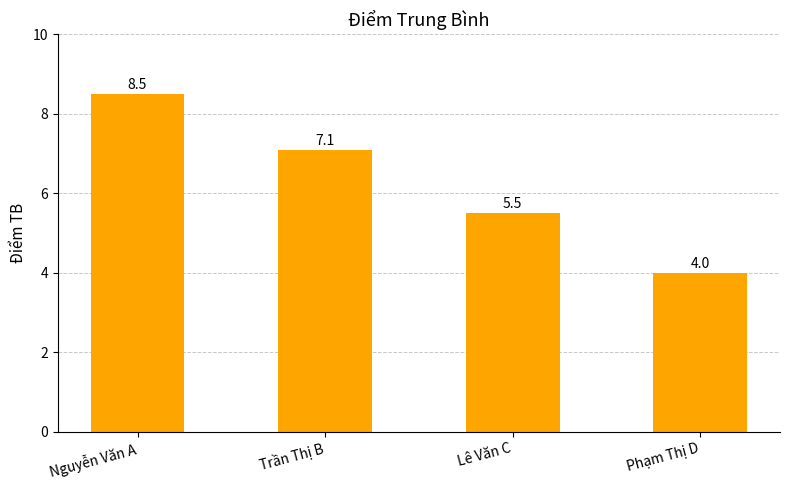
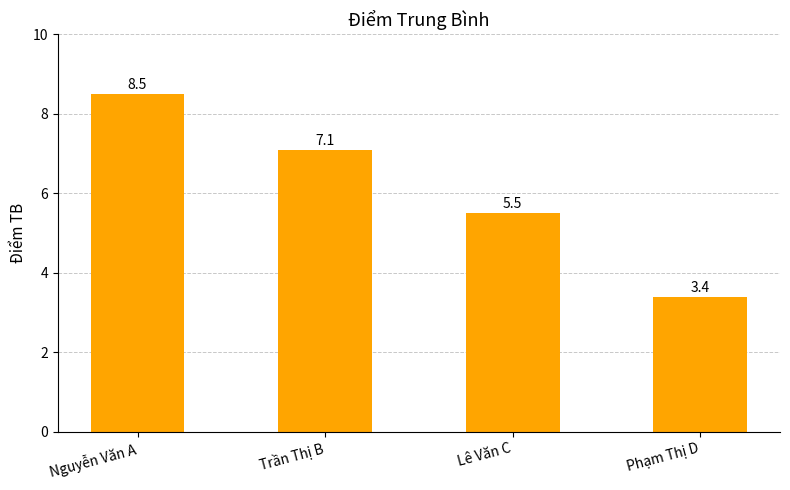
Phạm Thị D: 4.0 -> 3.4
